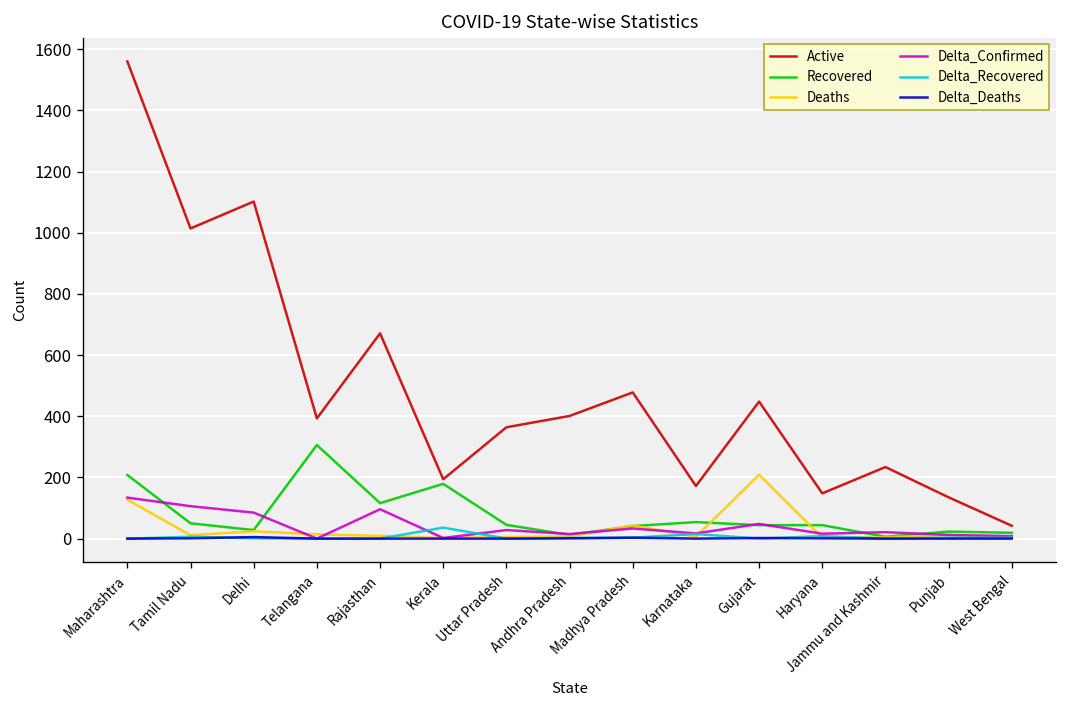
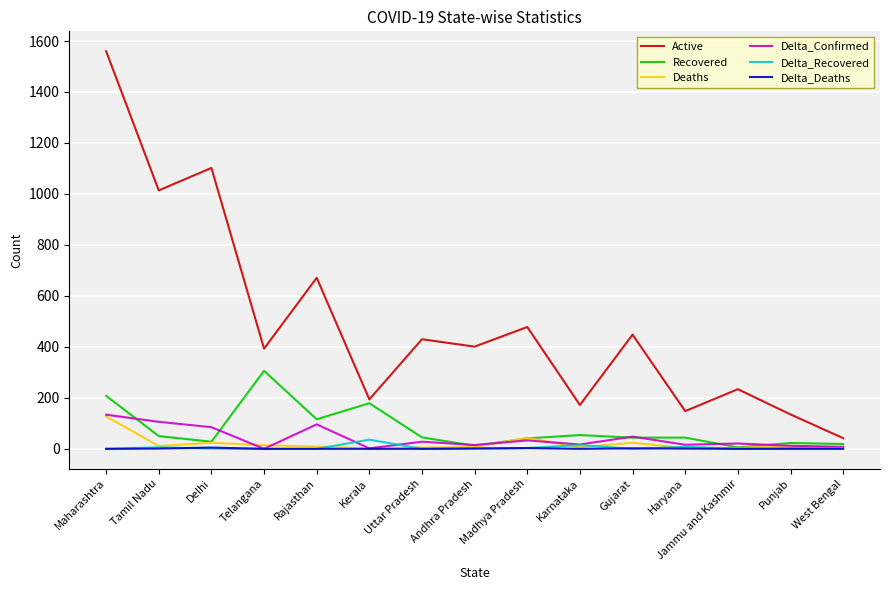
Active, Uttar Pradesh: 360 -> 430
Deaths, Gujarat: 210 -> 20
